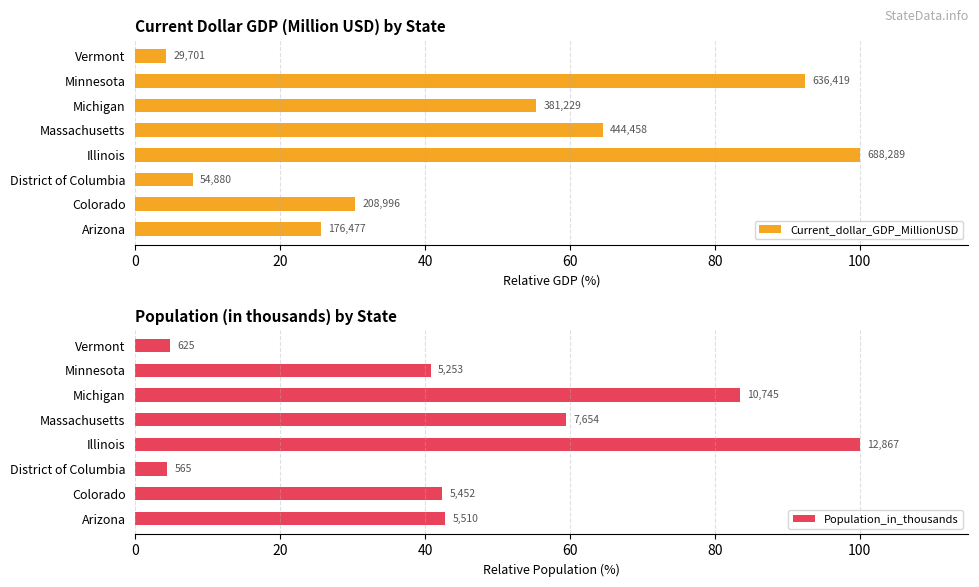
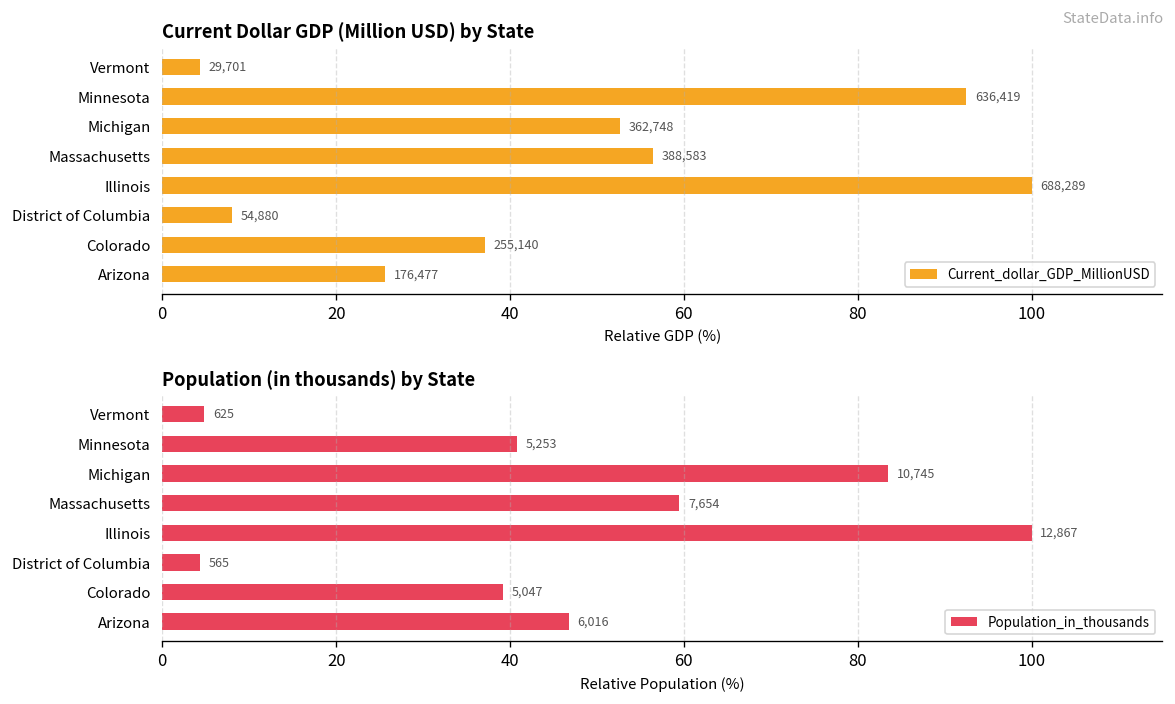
Current Dollar GDP (Million USD) by State, Michigan: 381,229 -> 362,748
Current Dollar GDP (Million USD) by State, Massachusetts: 444,458 -> 388,583
Current Dollar GDP (Million USD) by State, Colorado: 208,996 -> 255,140
Population (in thousands) by State, Colorado: 5,452 -> 5,047
Population (in thousands) by State, Arizona: 5,510 -> 6,016
